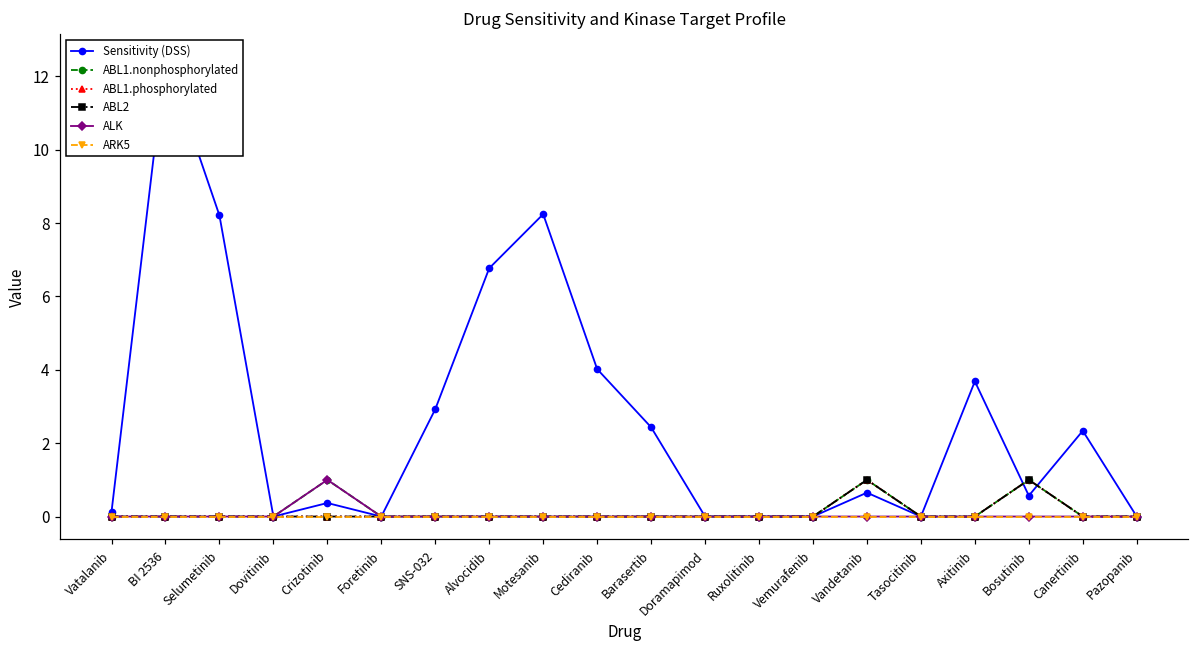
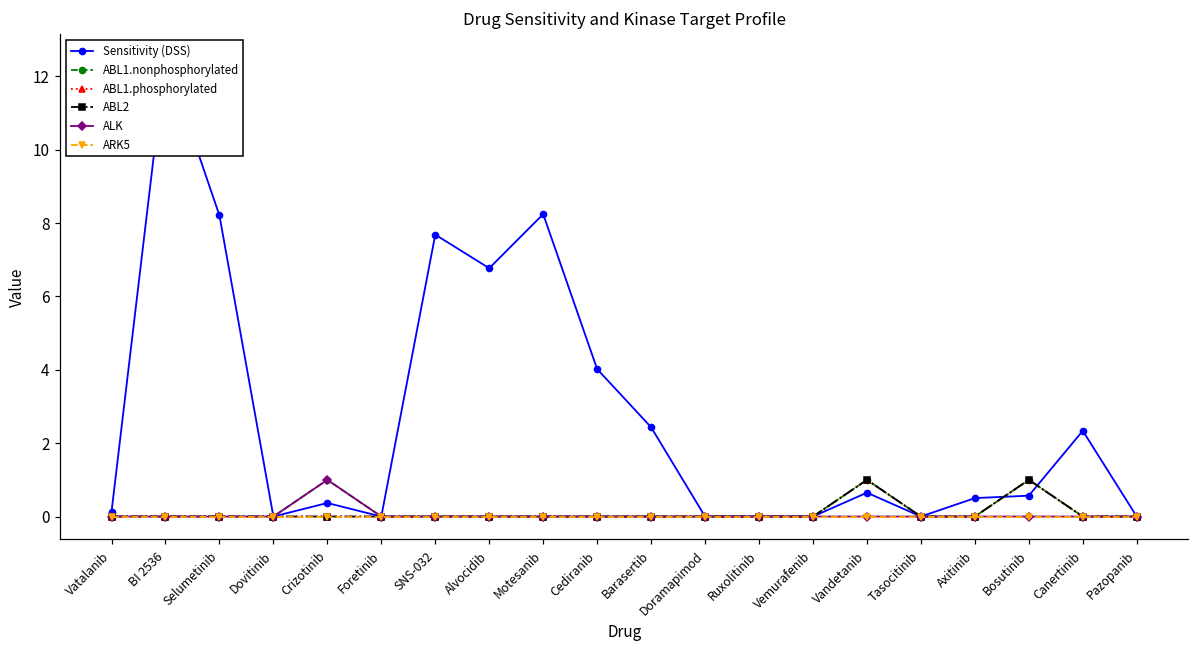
Sensitivity (DSS), SNS-032: 2.9 -> 7.7
Sensitivity (DSS), Axitinib: 3.7 -> 0.5
